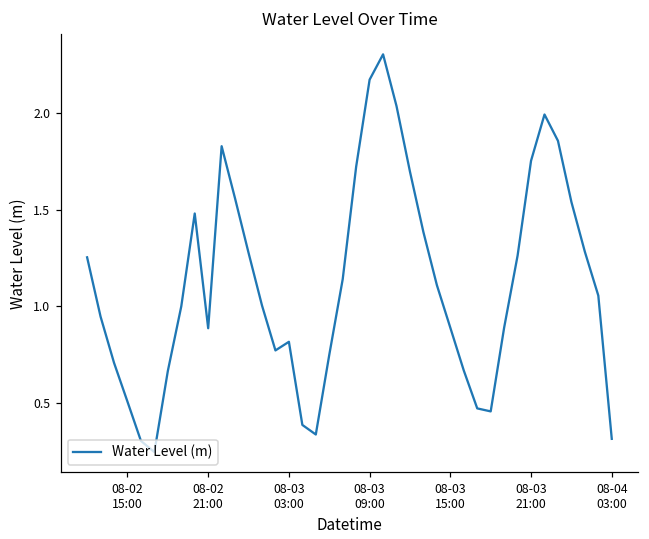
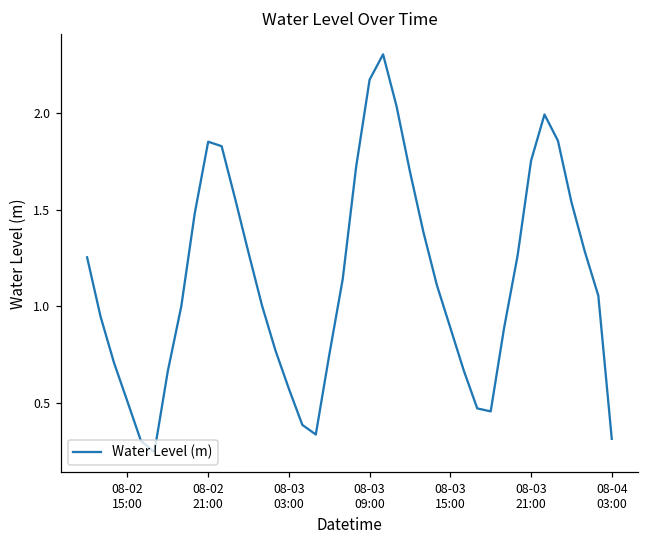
08-02 21:00: 0.89 -> 1.85
08-03 03:00: 0.82 -> 0.57
